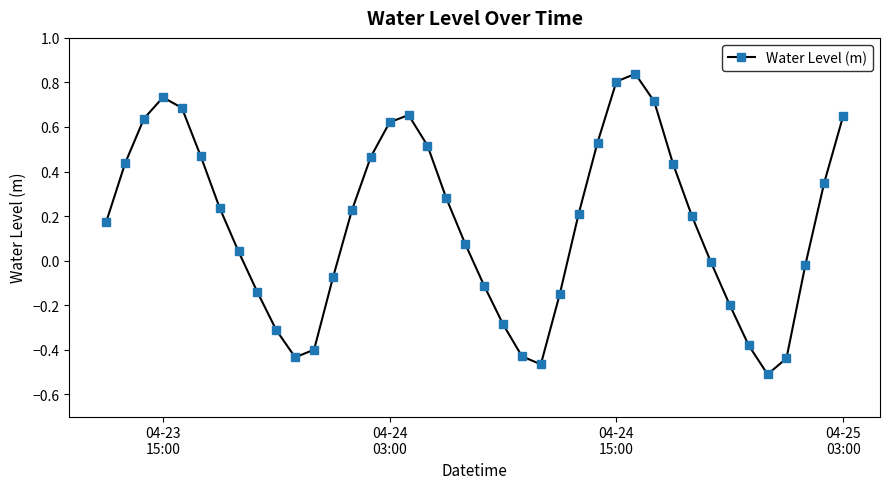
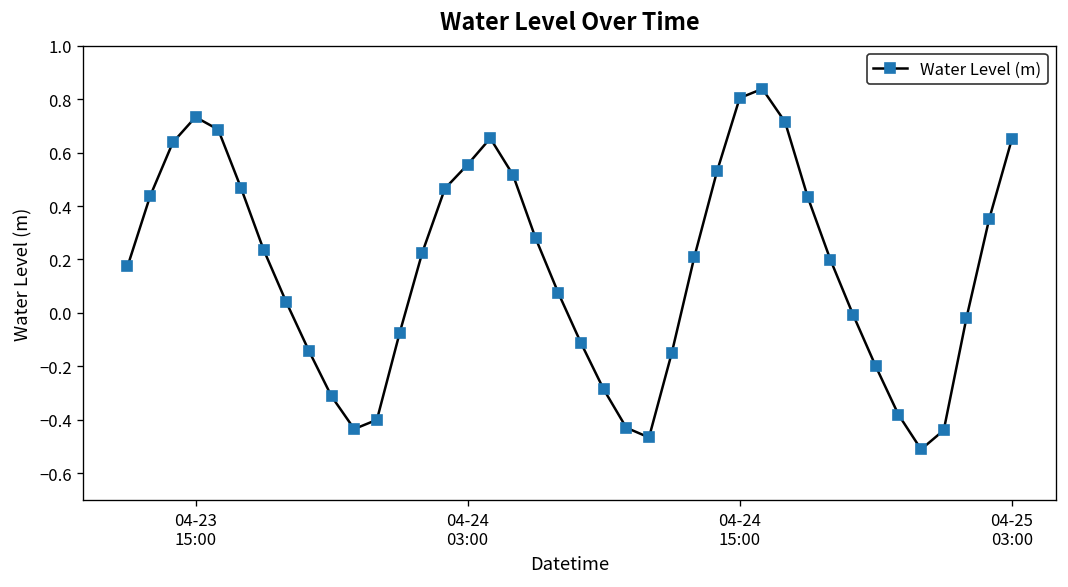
04-24 03:00: 0.62 -> 0.55
